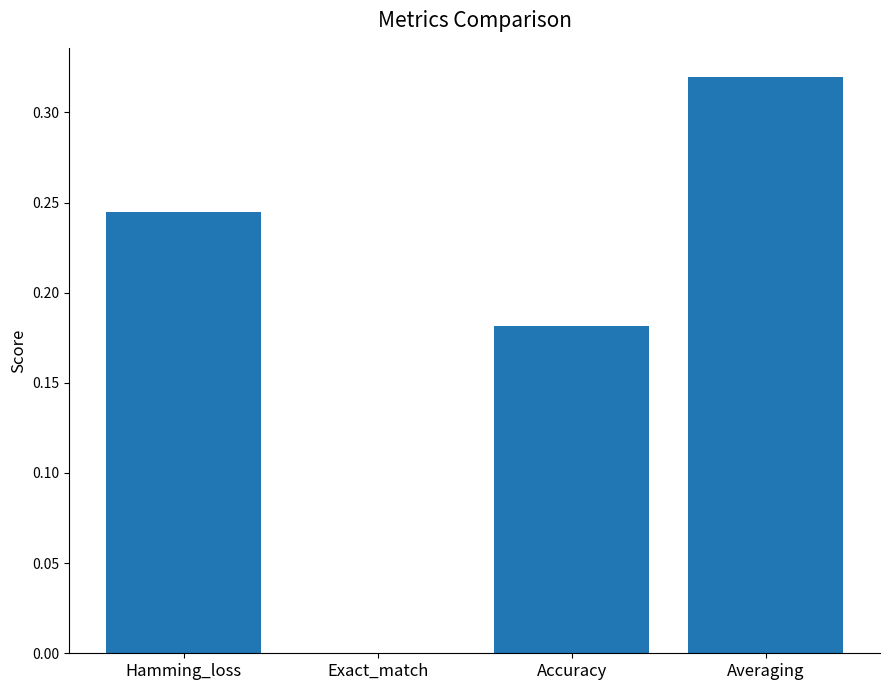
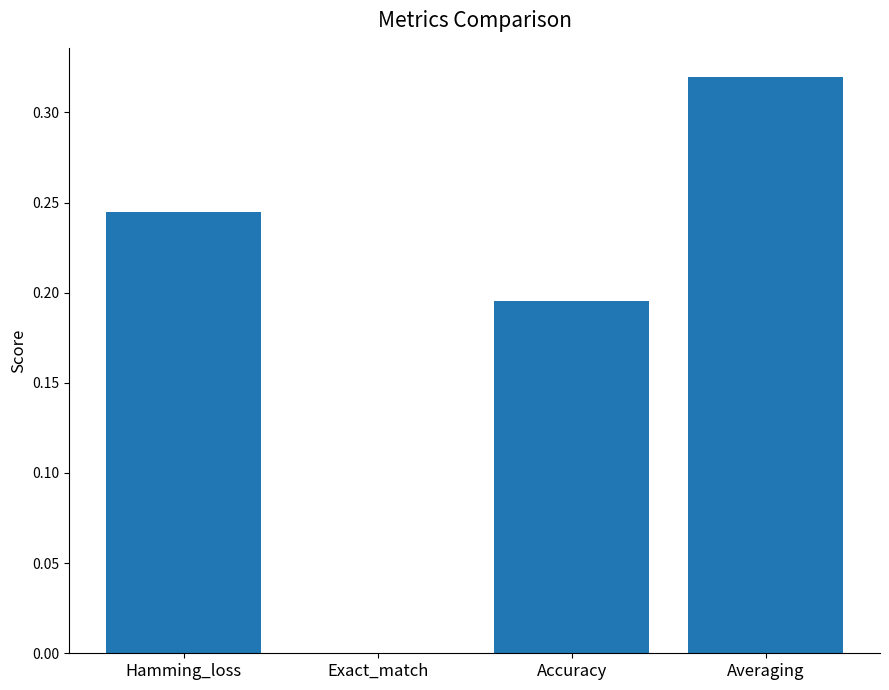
Accuracy: 0.181 -> 0.196
